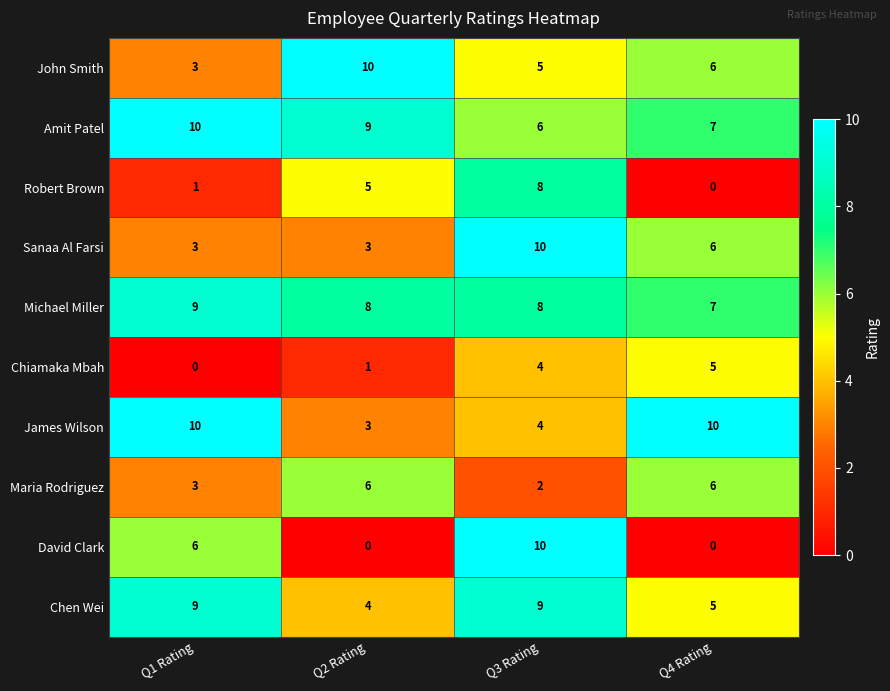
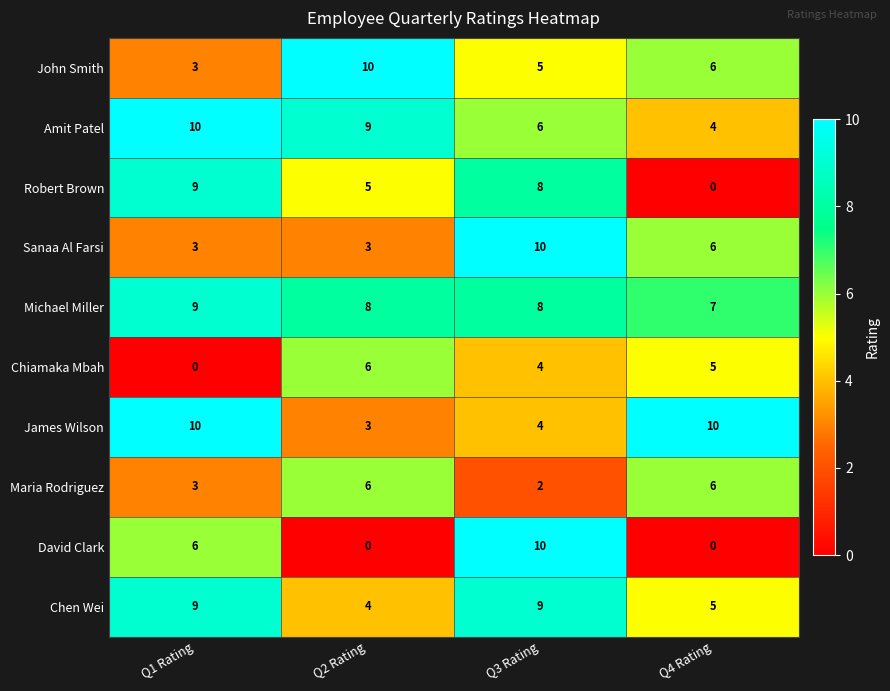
Amit Patel, Q4 Rating: 7 -> 4
Robert Brown, Q1 Rating: 1 -> 9
Chiamaka Mbah, Q2 Rating: 1 -> 6
